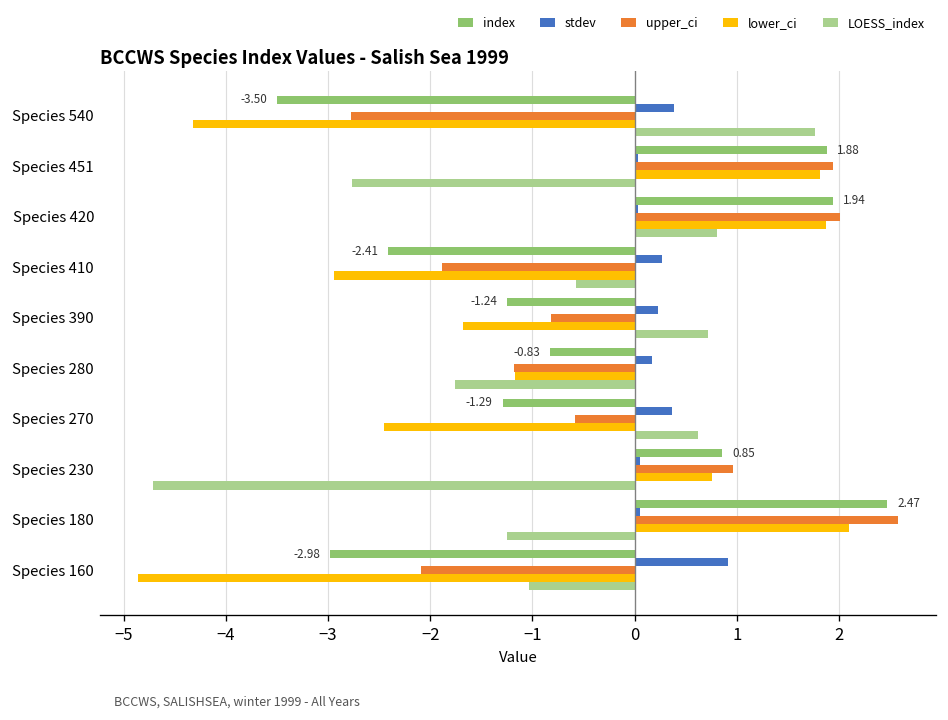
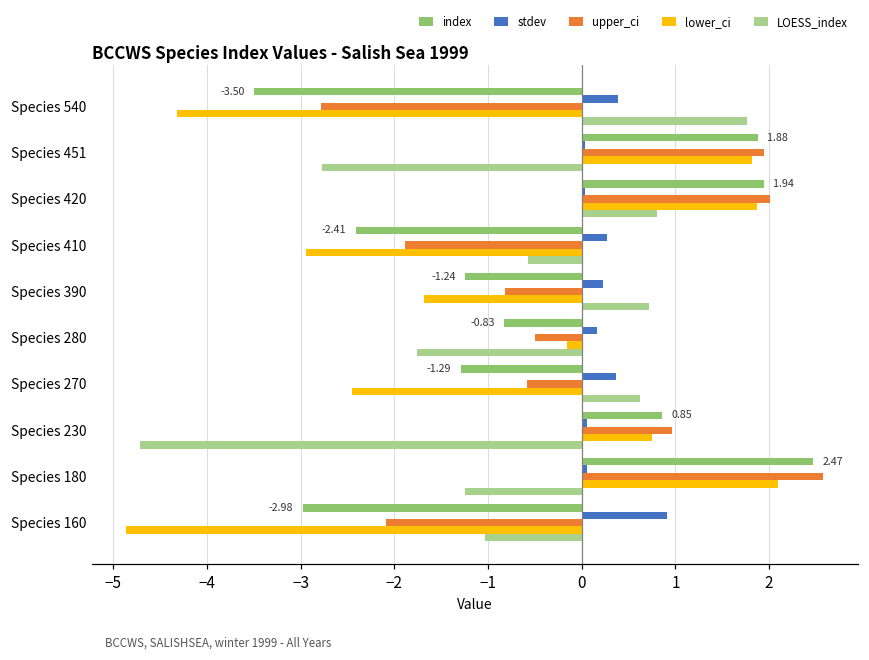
upper_ci, Species 280: -1.2 -> -0.5
lower_ci, Species 280: -1.2 -> -0.2
